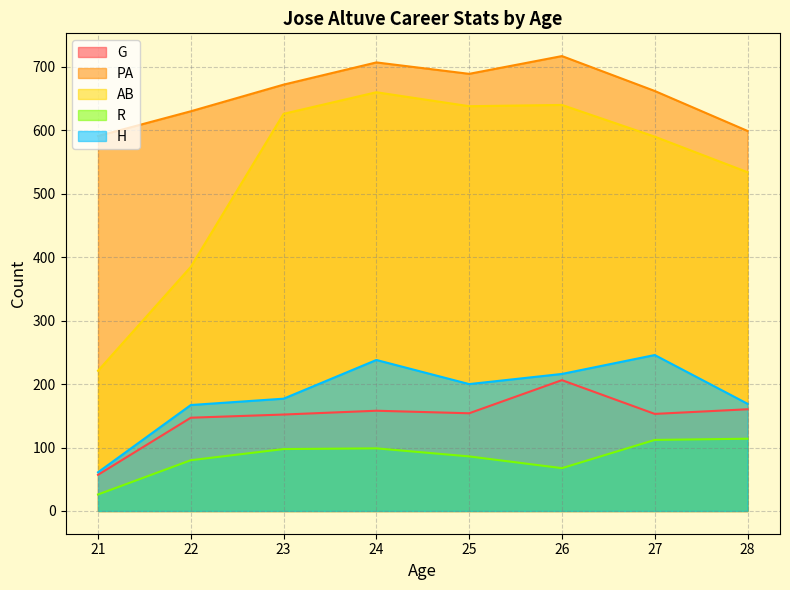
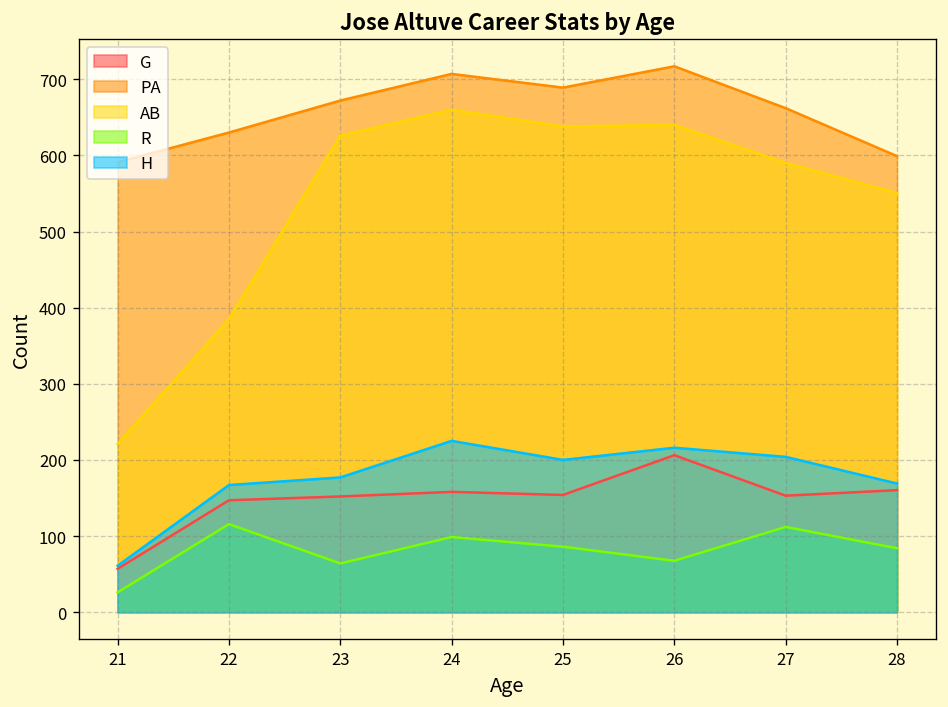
R, 22: 80 -> 120
R, 23: 100 -> 60
H, 24: 240 -> 230
H, 27: 250 -> 200
AB, 28: 530 -> 550
R, 28: 110 -> 80
